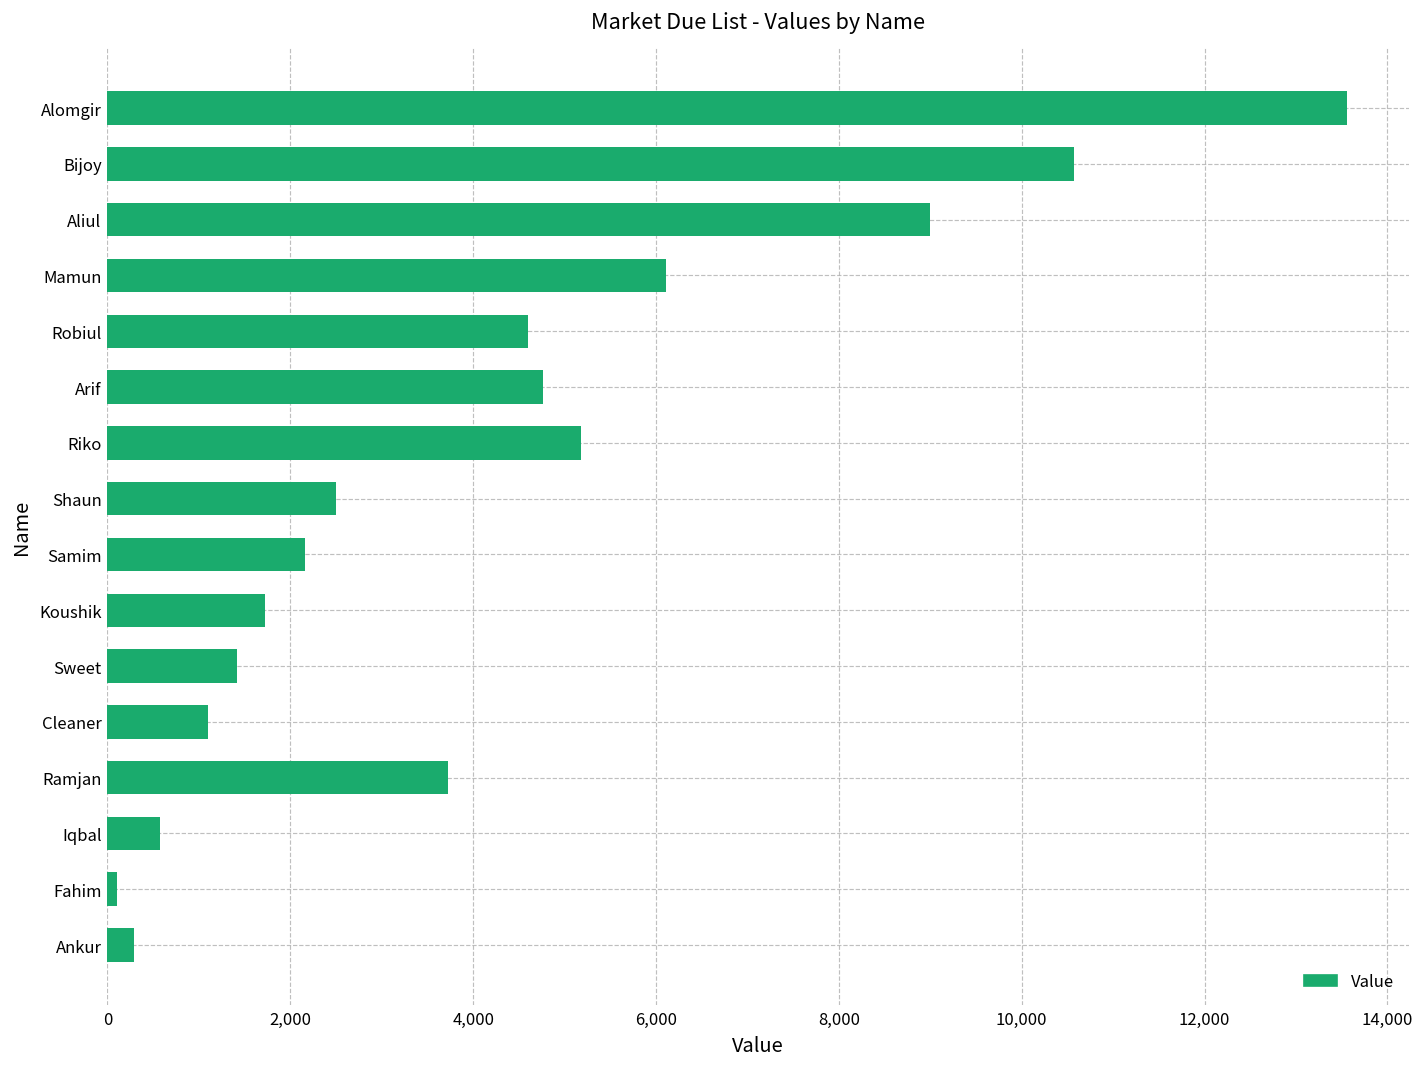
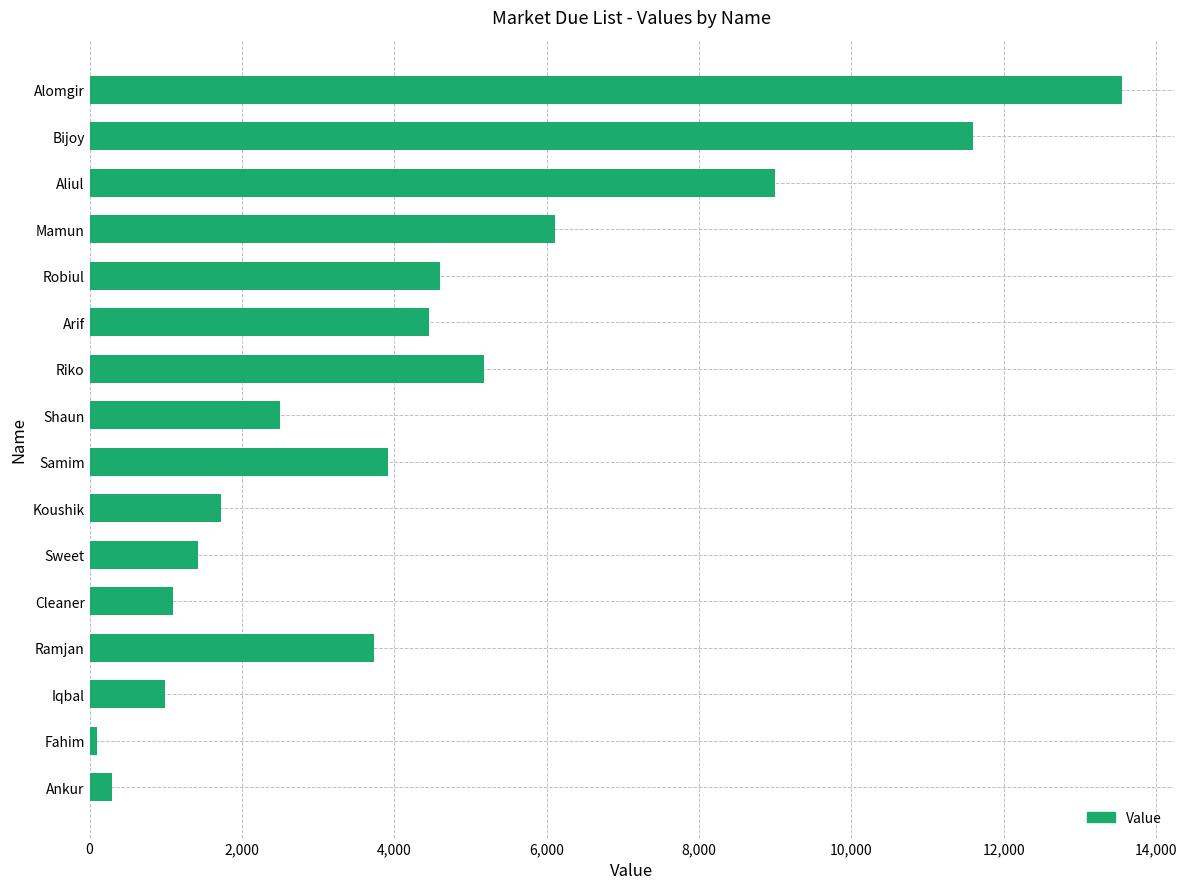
Bijoy: 10,600 -> 11,600
Arif: 4,800 -> 4,500
Samim: 2,200 -> 3,900
Iqbal: 600 -> 1,000
